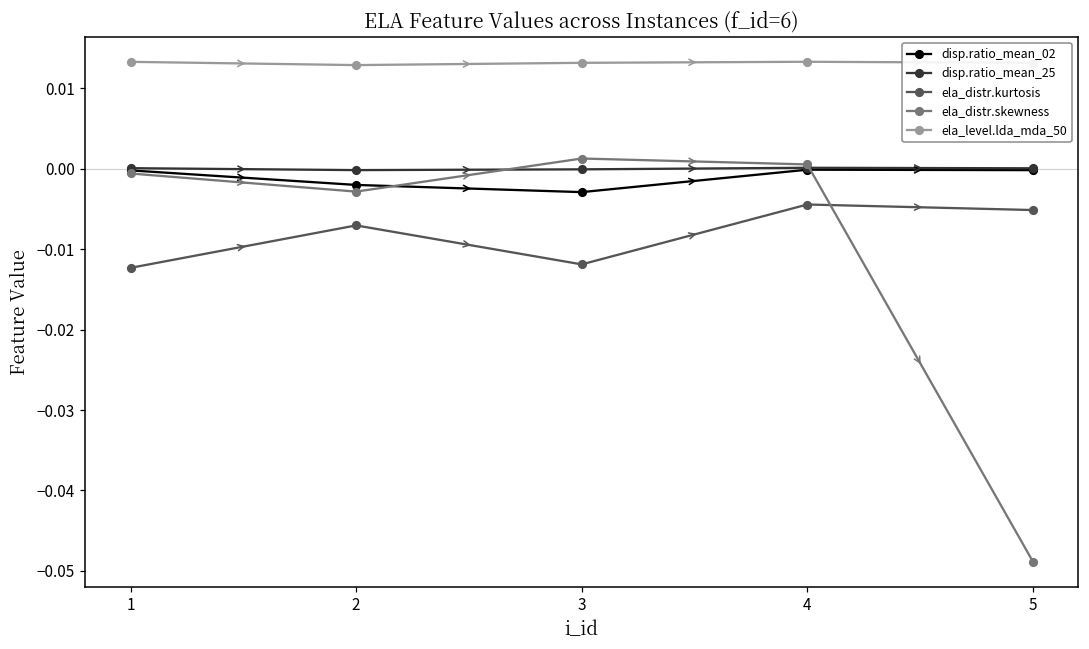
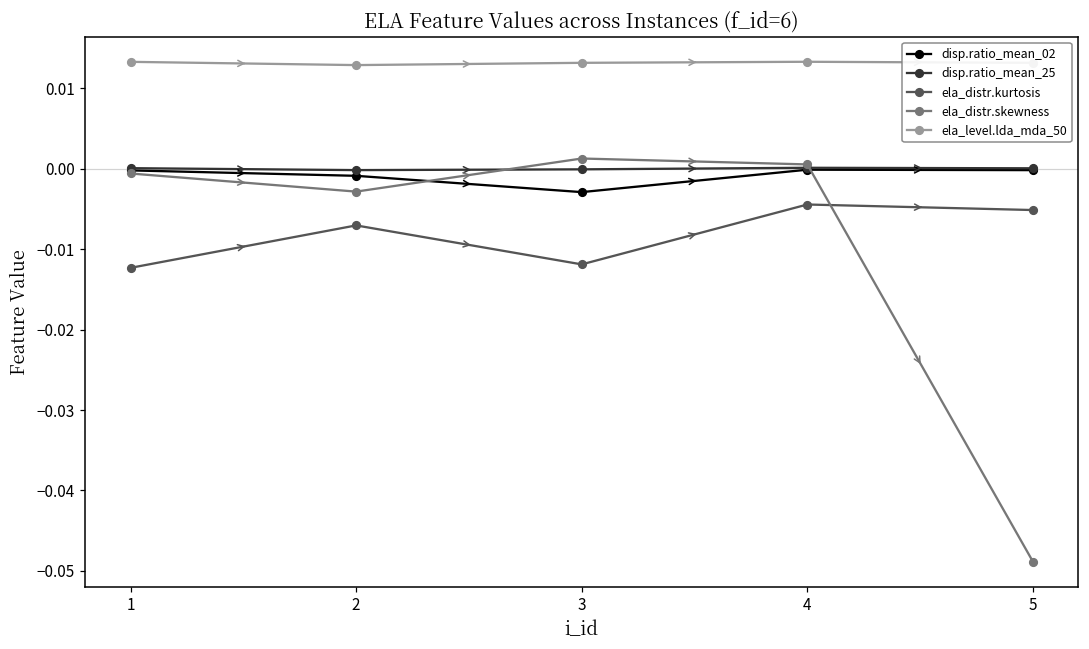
disp.ratio_mean_02, 2: -0.002 -> -0.001
